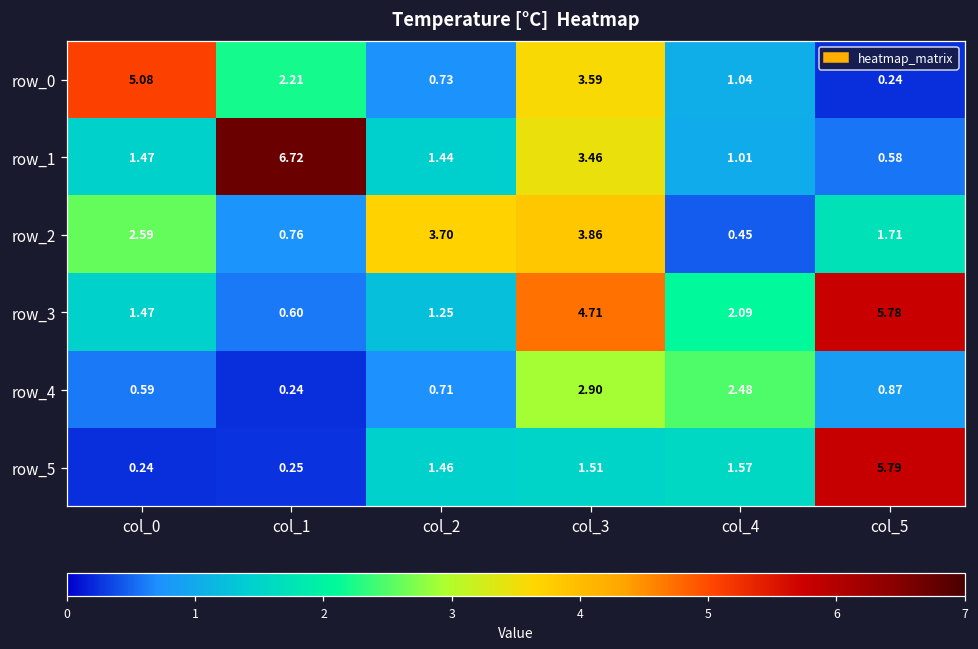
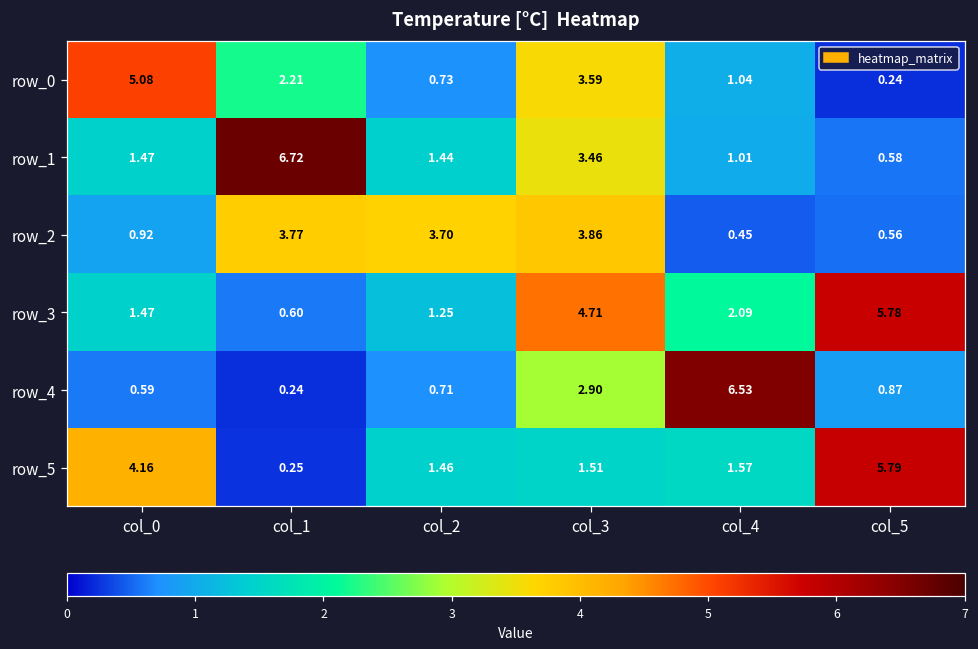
row_2, col_0: 2.59 -> 0.92
row_2, col_1: 0.76 -> 3.77
row_2, col_5: 1.71 -> 0.56
row_4, col_4: 2.48 -> 6.53
row_5, col_0: 0.24 -> 4.16
